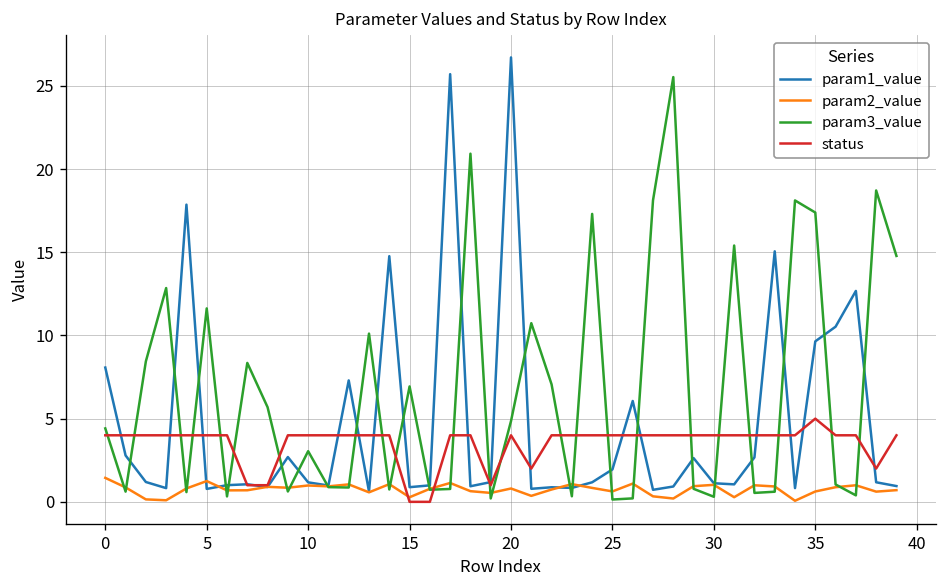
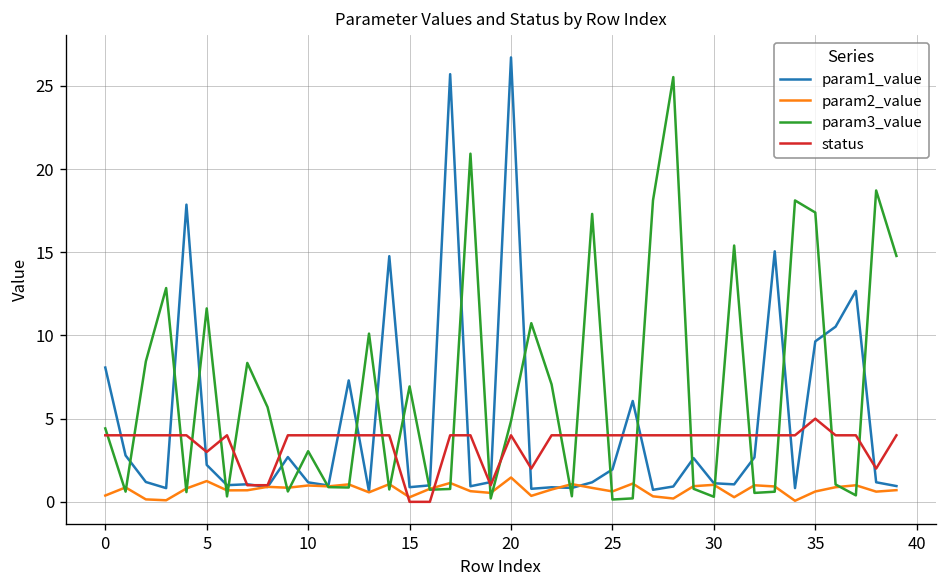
param2_value, 0: 1.4 -> 0.4
param1_value, 5: 0.8 -> 2.2
status, 5: 4 -> 3
param2_value, 20: 0.8 -> 1.5
